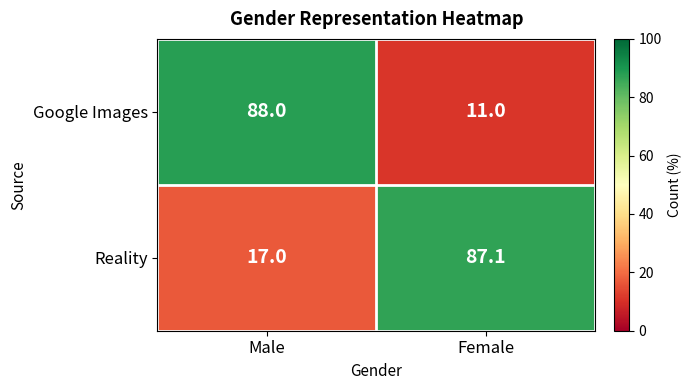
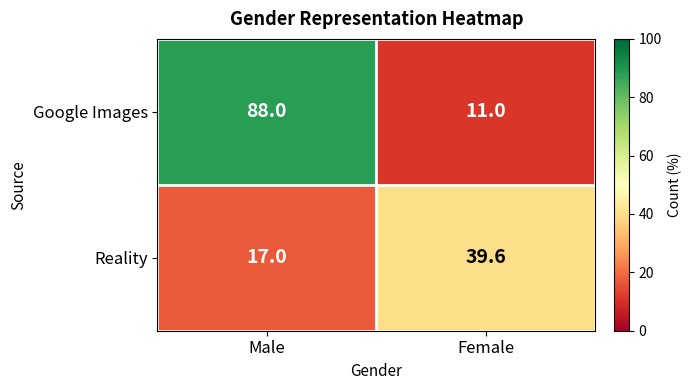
Reality, Female: 87.1 -> 39.6
